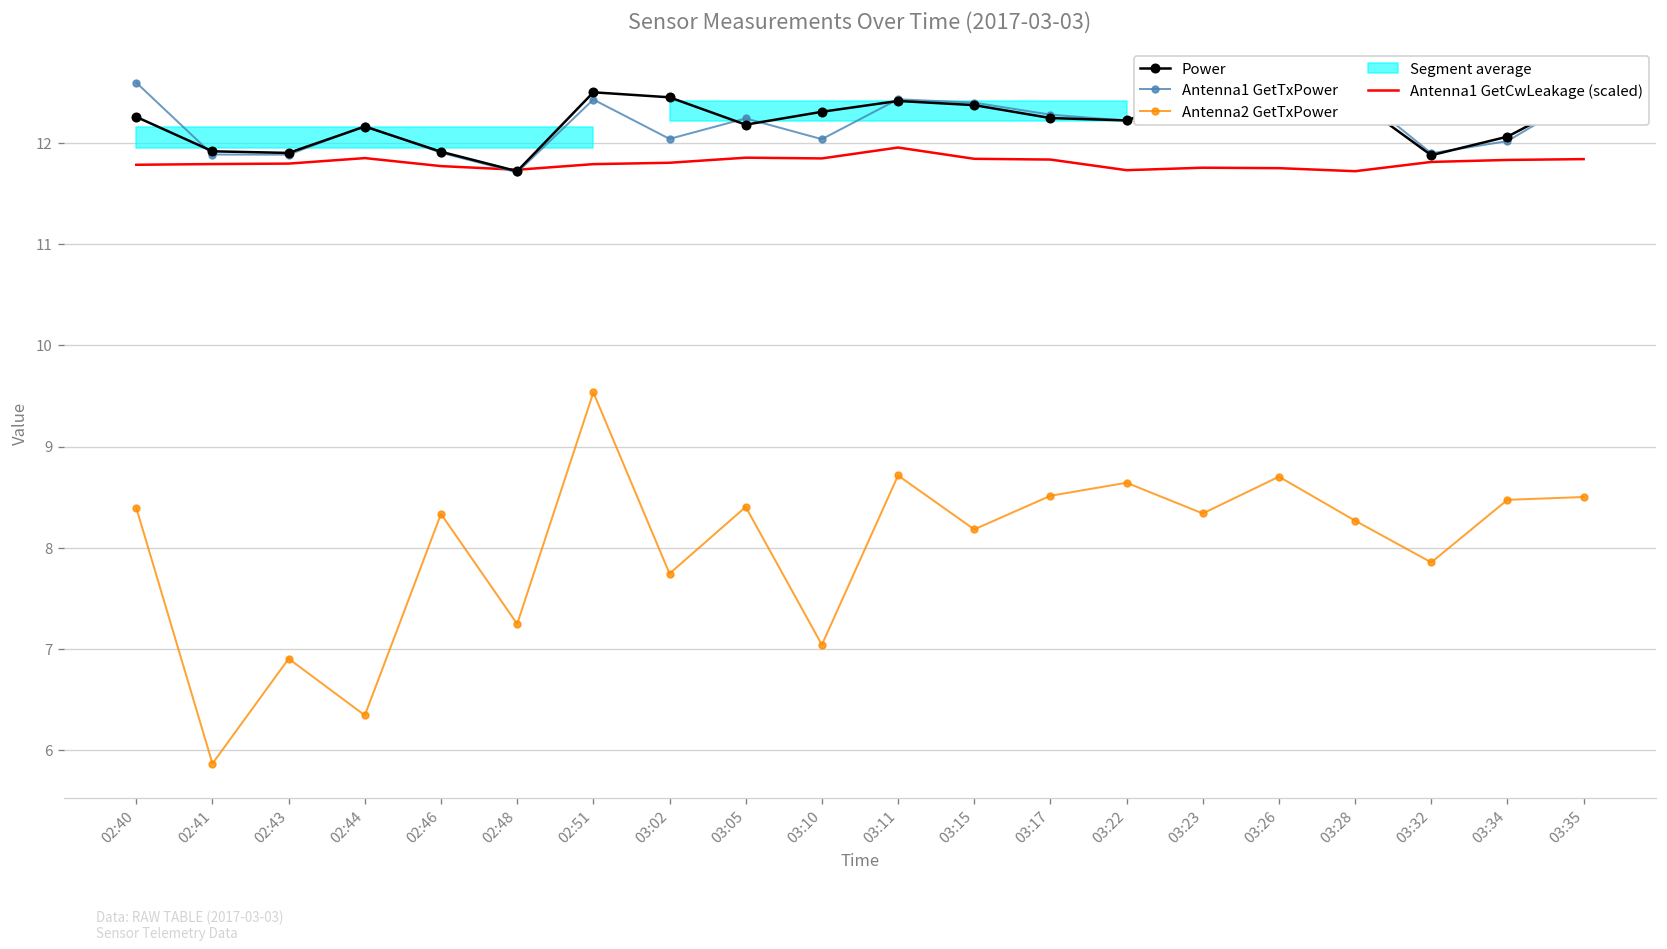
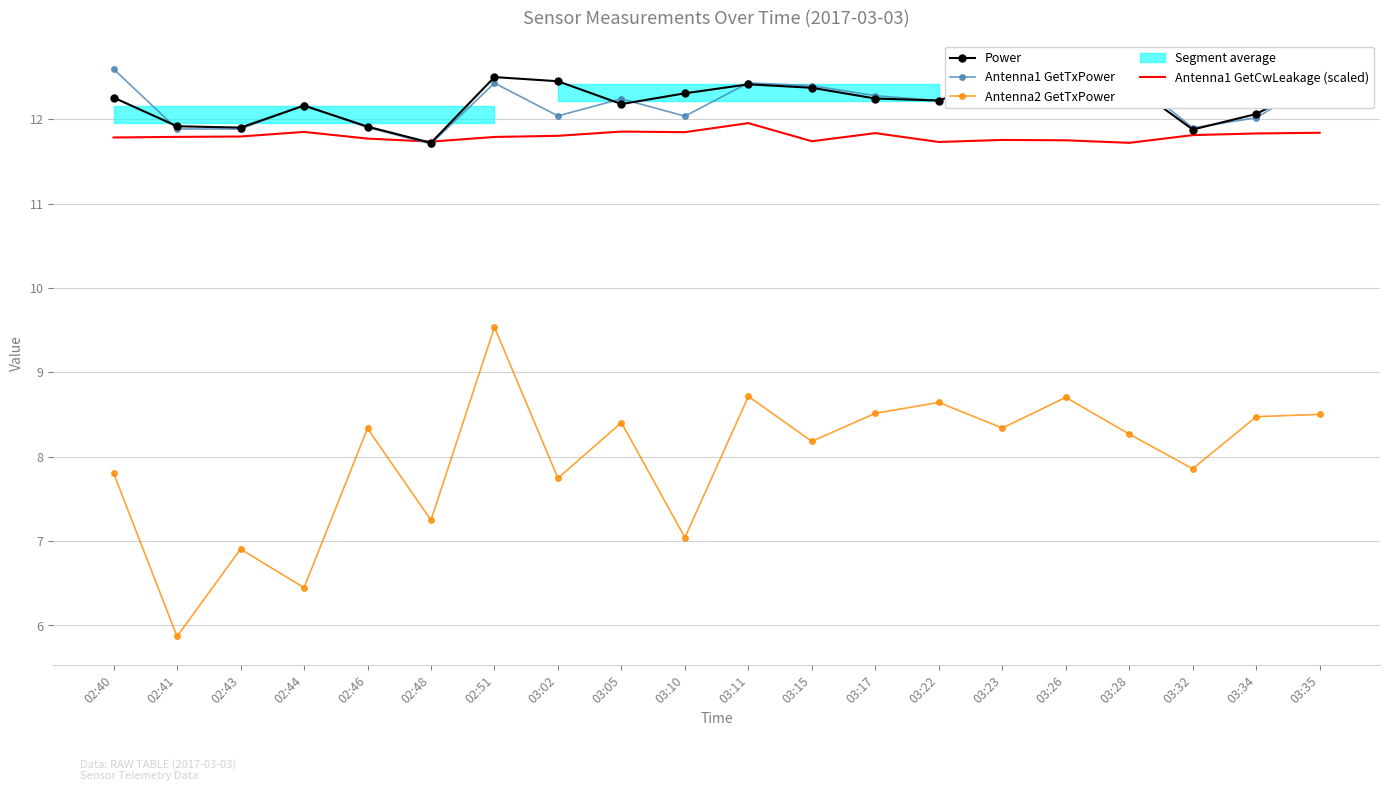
Antenna2 GetTxPower, 02:40: 8.4 -> 7.8
Antenna2 GetTxPower, 02:44: 6.3 -> 6.4
Antenna1 GetCwLeakage (scaled), 03:15: 11.8 -> 11.7
